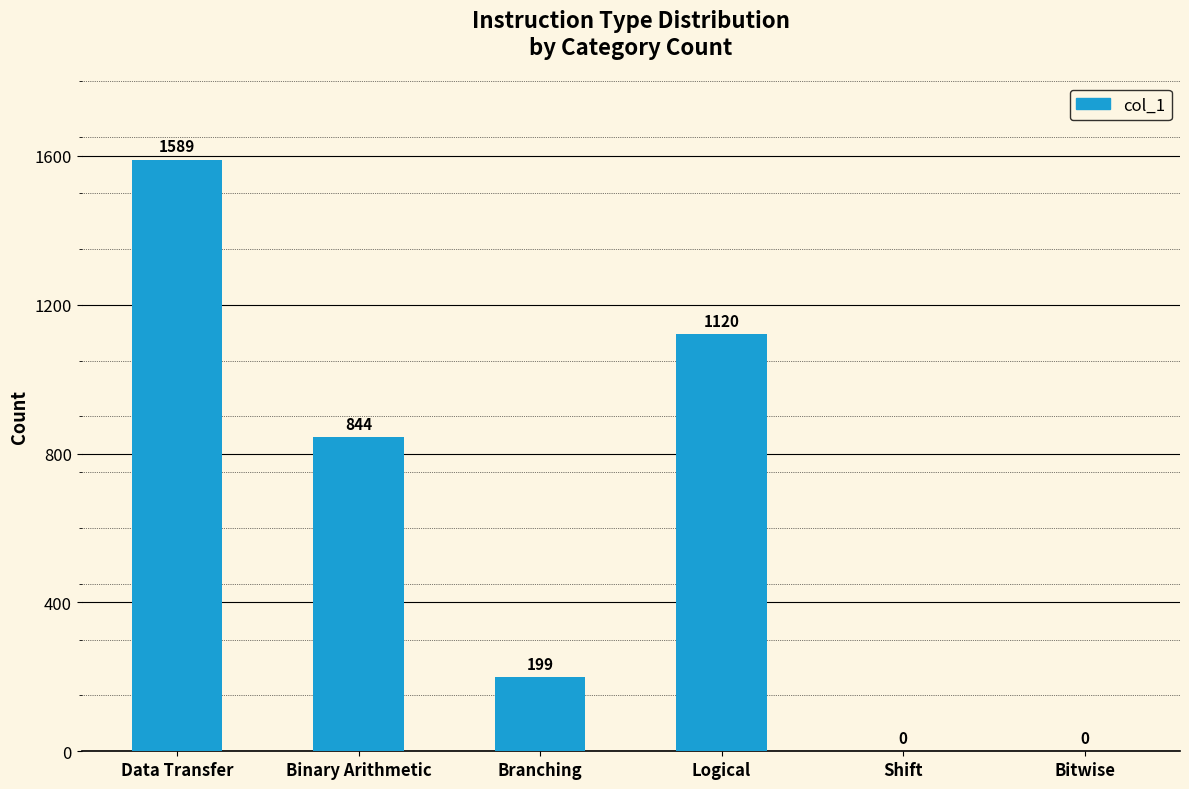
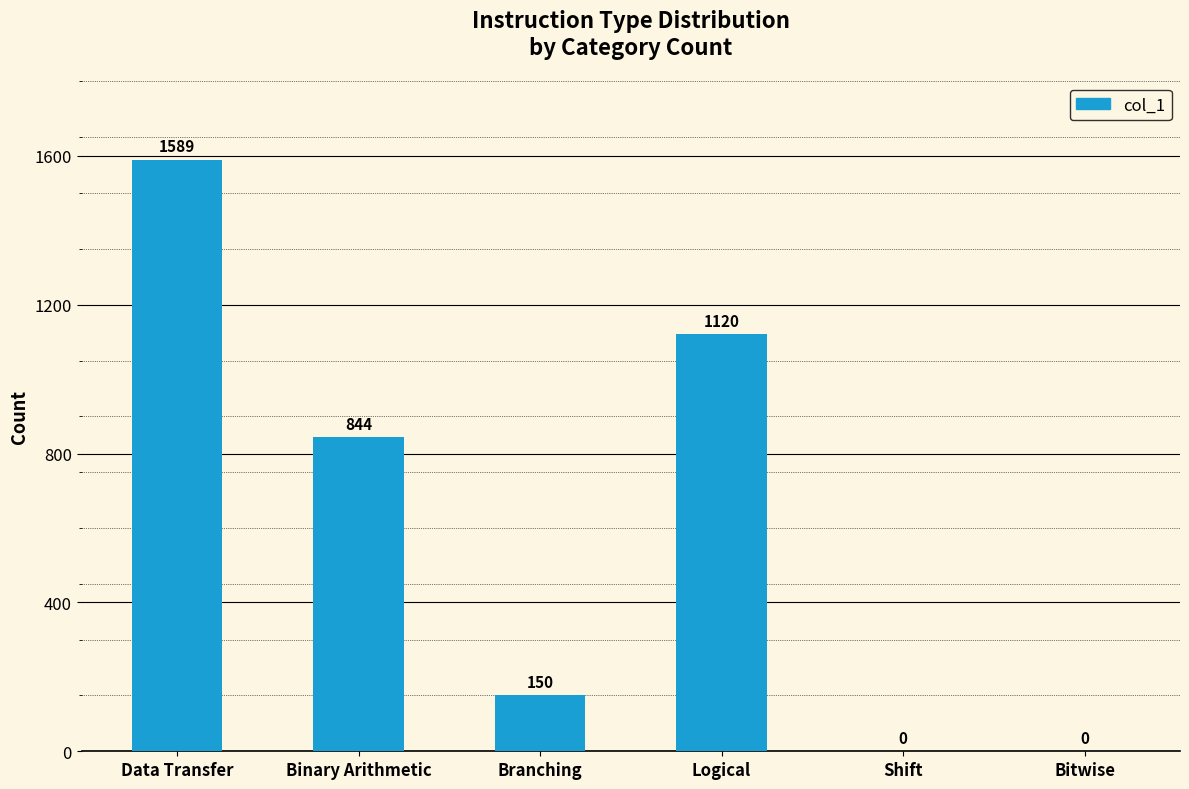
Branching: 199 -> 150
